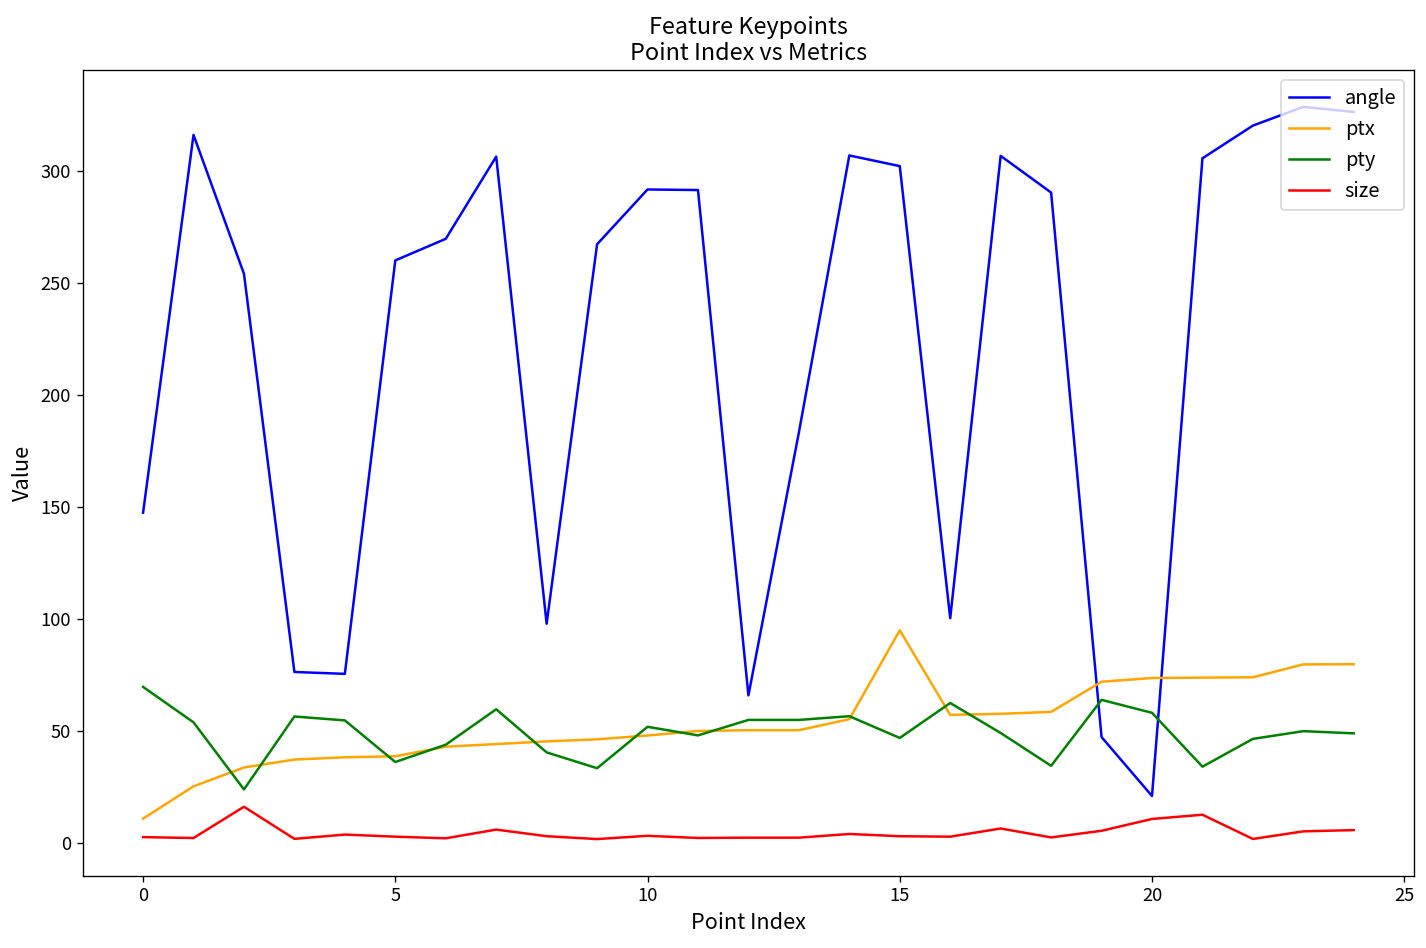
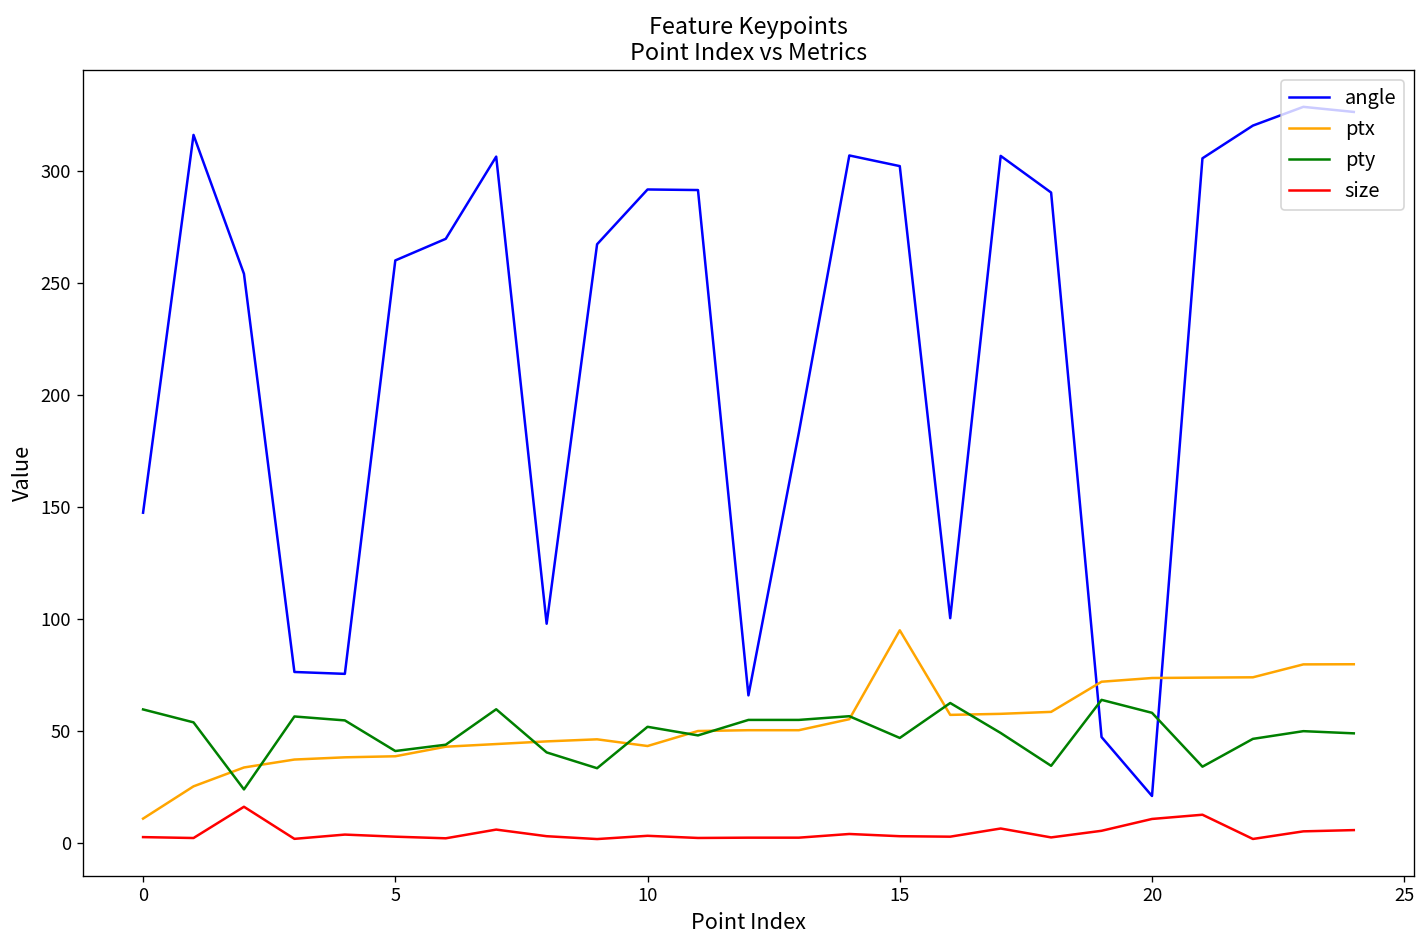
pty, 0: 70 -> 60
pty, 5: 36 -> 41
ptx, 10: 48 -> 43
